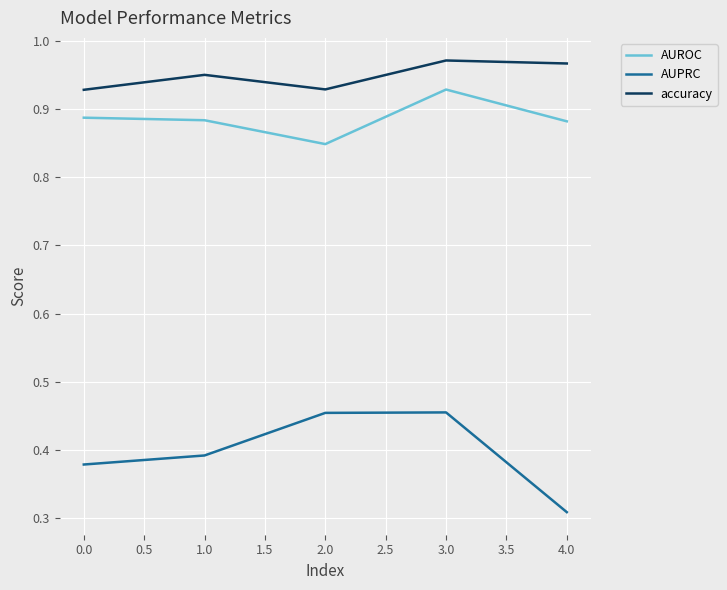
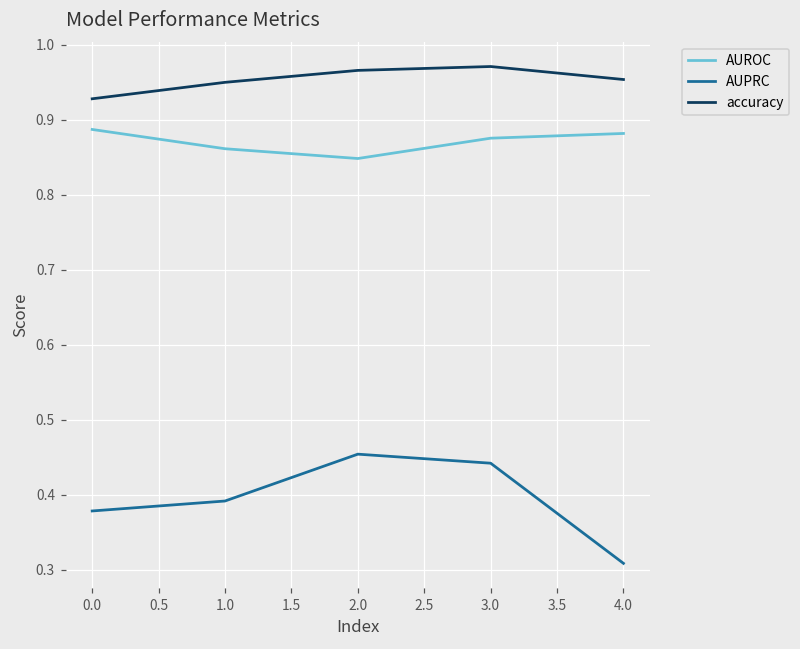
AUROC, 1.0: 0.88 -> 0.86
accuracy, 2.0: 0.93 -> 0.97
AUROC, 3.0: 0.93 -> 0.88
AUPRC, 3.0: 0.45 -> 0.44
accuracy, 4.0: 0.97 -> 0.95
